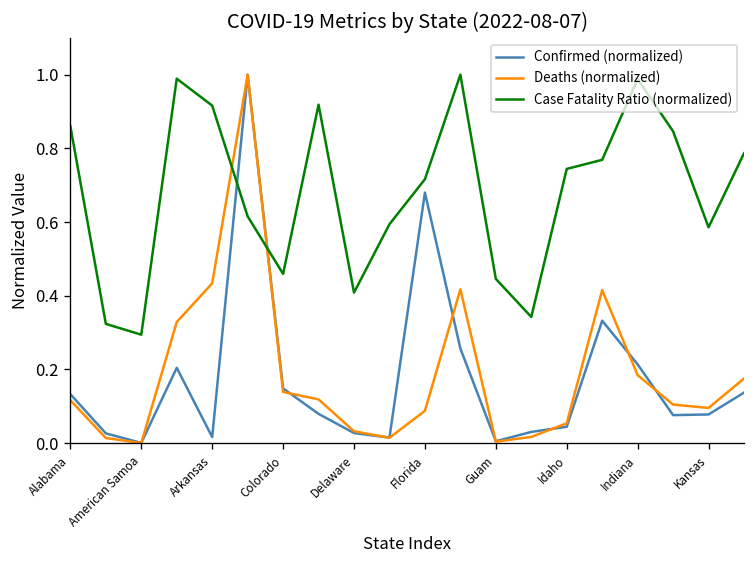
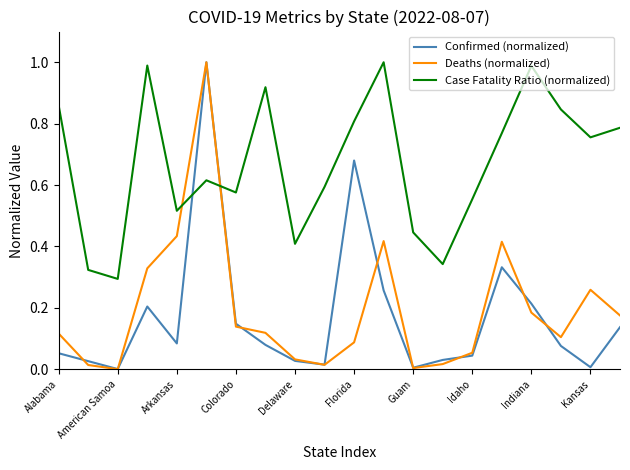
Confirmed (normalized), Alabama: 0.13 -> 0.05
Confirmed (normalized), Arkansas: 0.02 -> 0.08
Case Fatality Ratio (normalized), Arkansas: 0.92 -> 0.52
Case Fatality Ratio (normalized), Colorado: 0.46 -> 0.58
Case Fatality Ratio (normalized), Florida: 0.72 -> 0.81
Case Fatality Ratio (normalized), Idaho: 0.74 -> 0.55
Confirmed (normalized), Kansas: 0.08 -> 0.01
Deaths (normalized), Kansas: 0.10 -> 0.26
Case Fatality Ratio (normalized), Kansas: 0.59 -> 0.76
